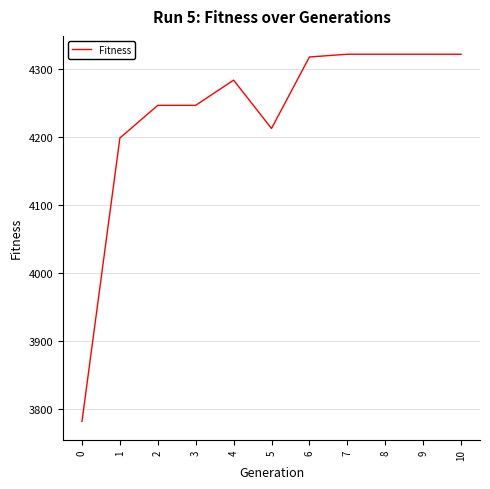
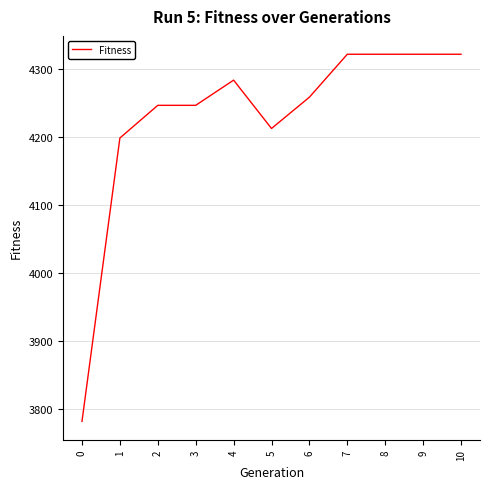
6: 4320 -> 4260
